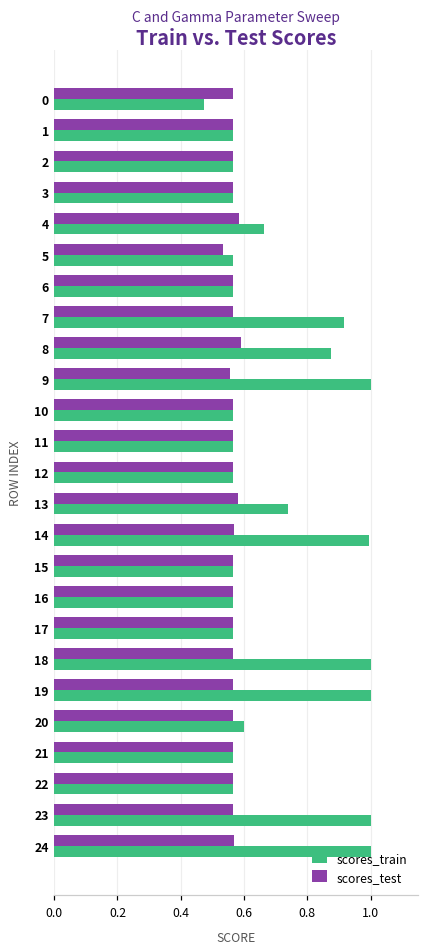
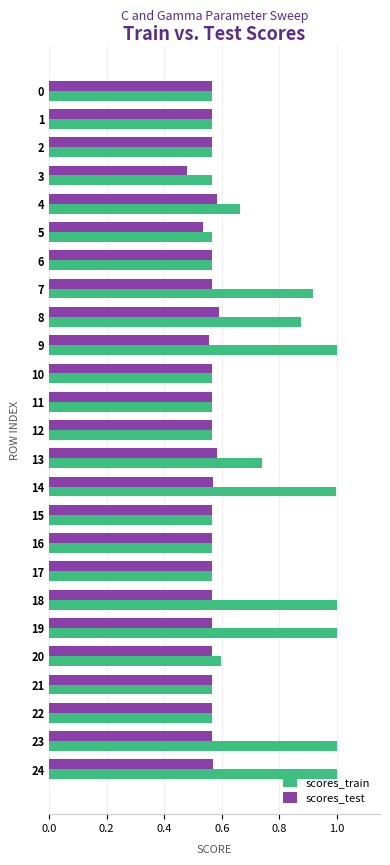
scores_train, 0: 0.47 -> 0.57
scores_test, 3: 0.57 -> 0.48
